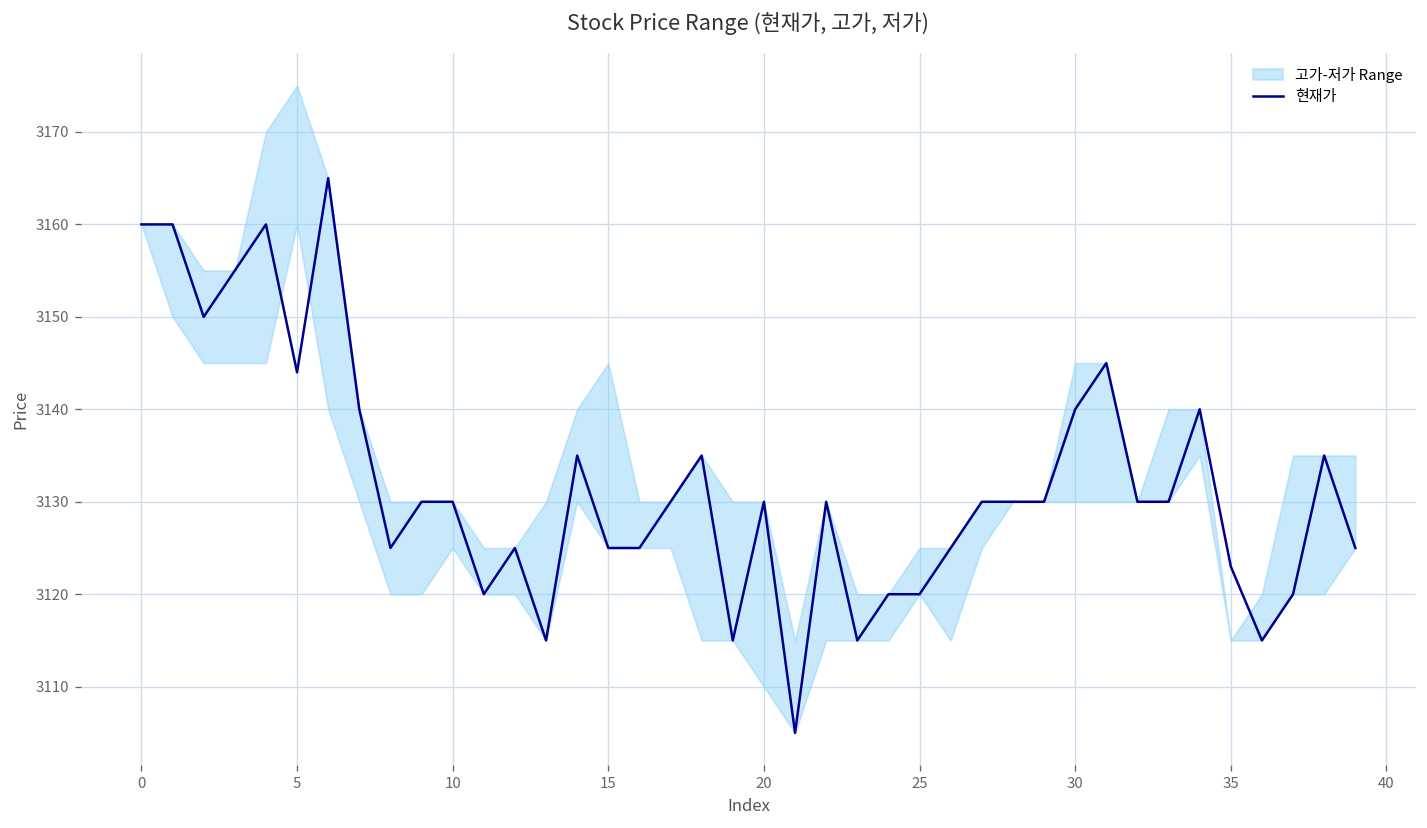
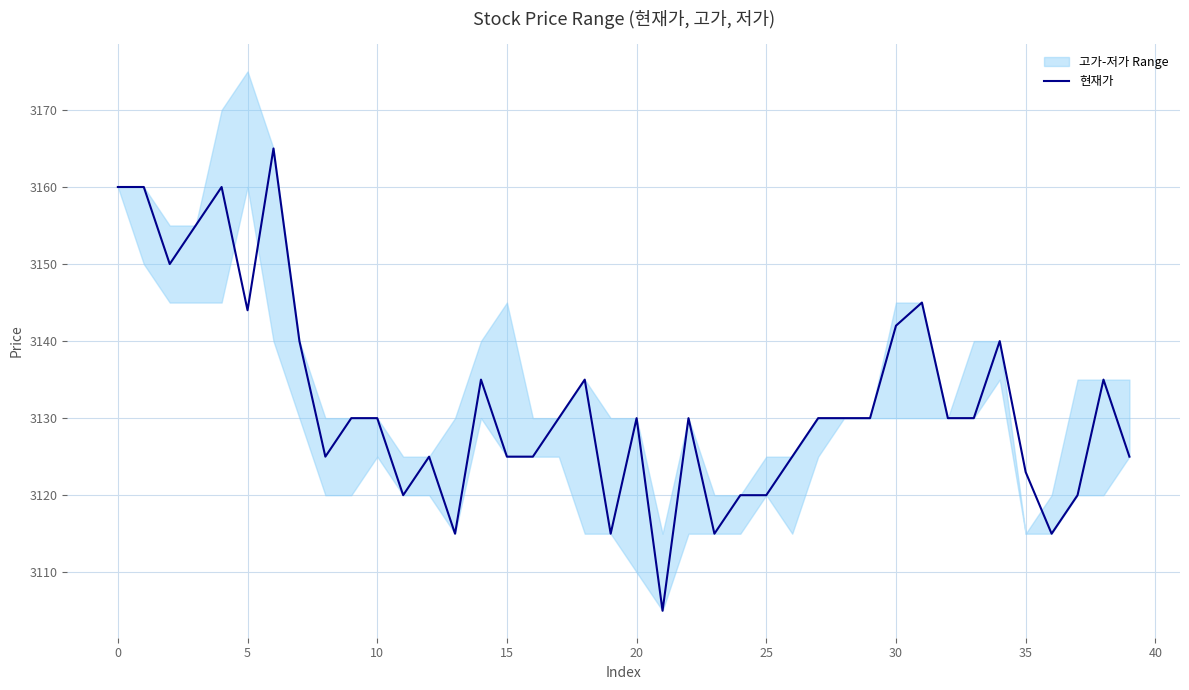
현재가, 30: 3140 -> 3142
